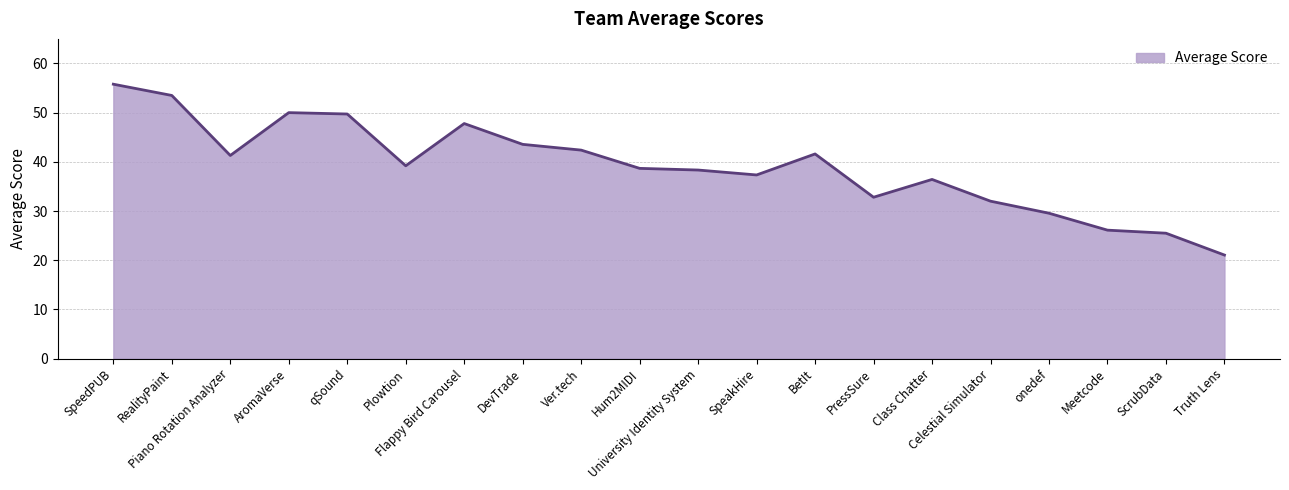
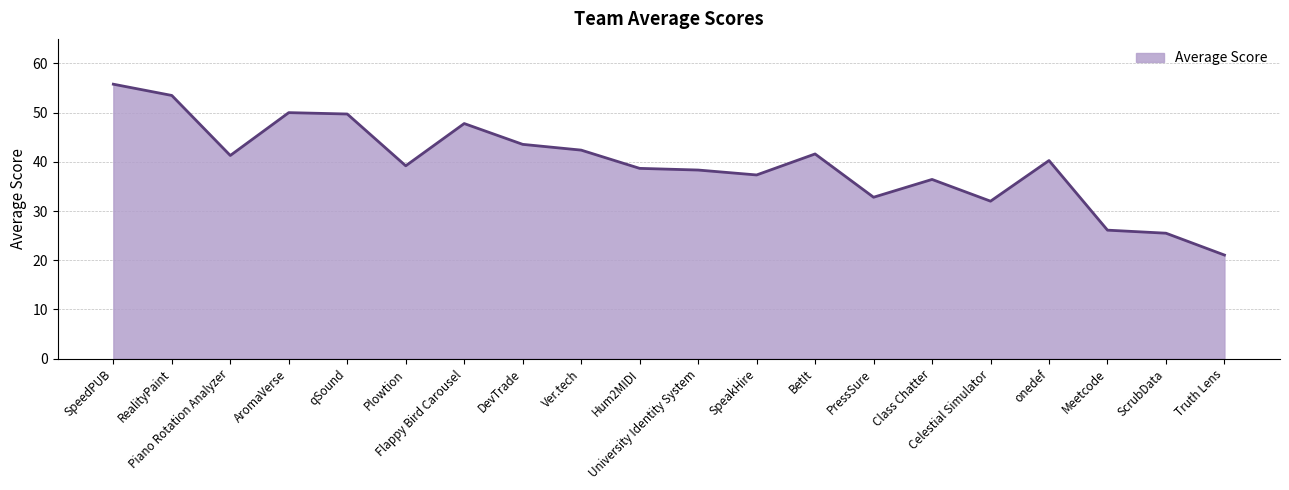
onedef: 30 -> 40
